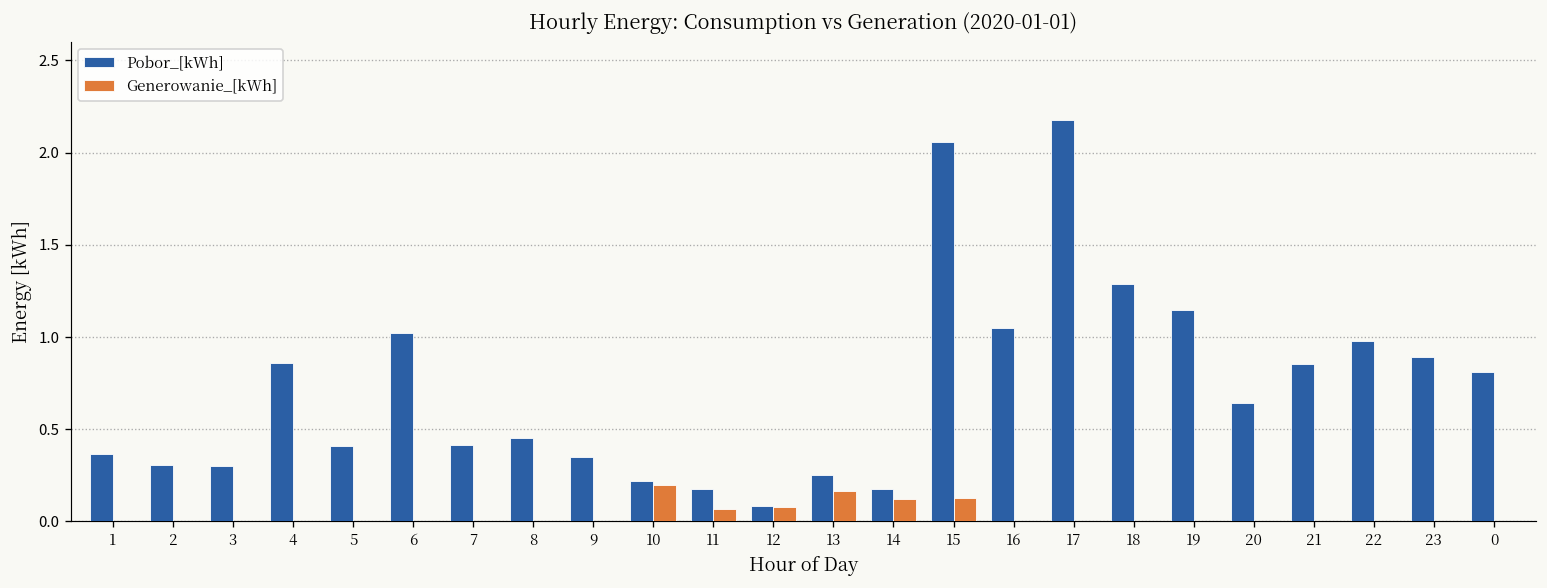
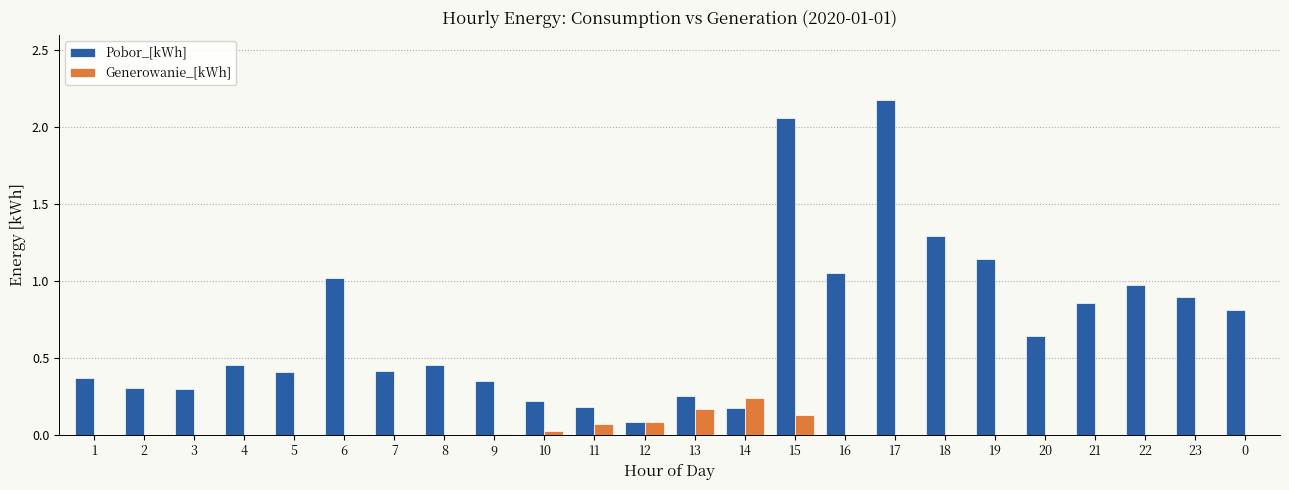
Pobor_[kWh], 4: 0.86 -> 0.45
Generowanie_[kWh], 10: 0.20 -> 0.02
Generowanie_[kWh], 14: 0.12 -> 0.24
